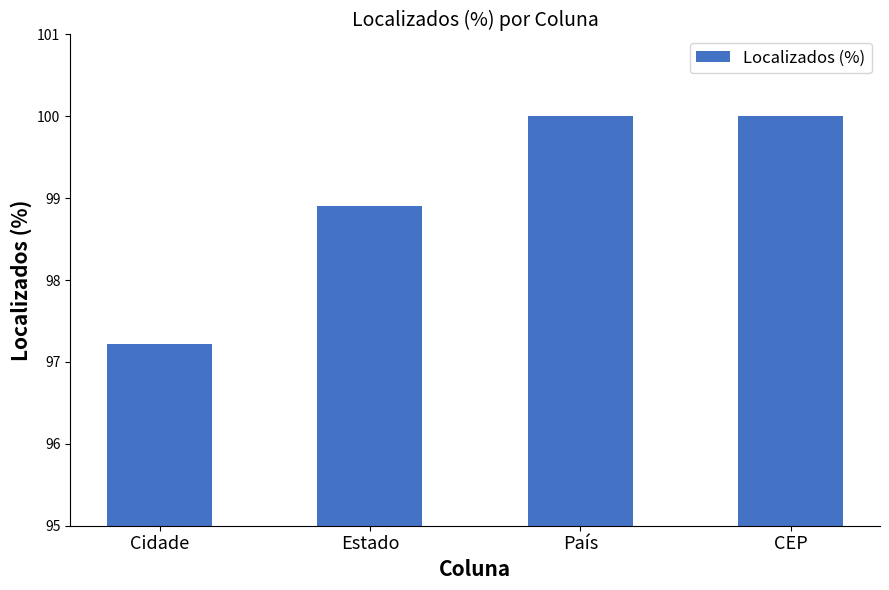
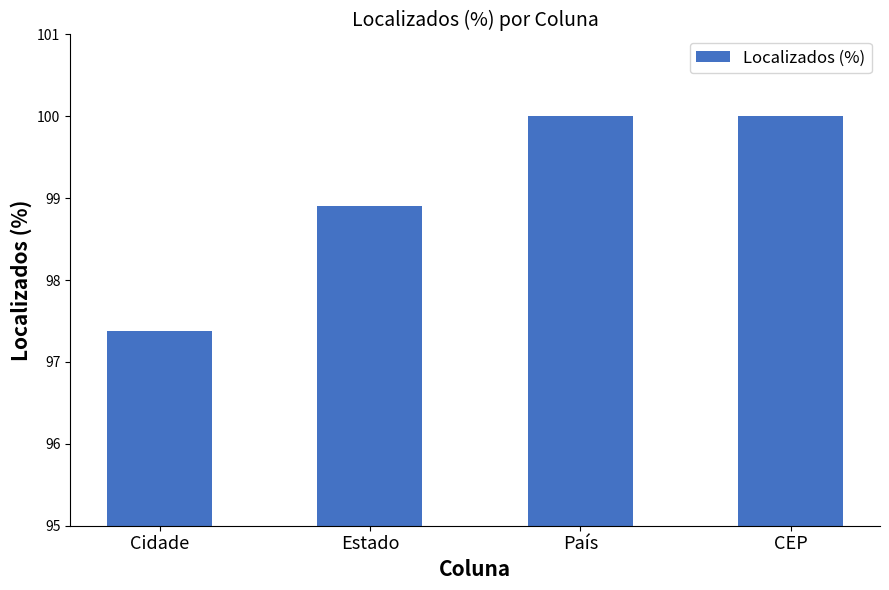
Cidade: 97.2 -> 97.4
